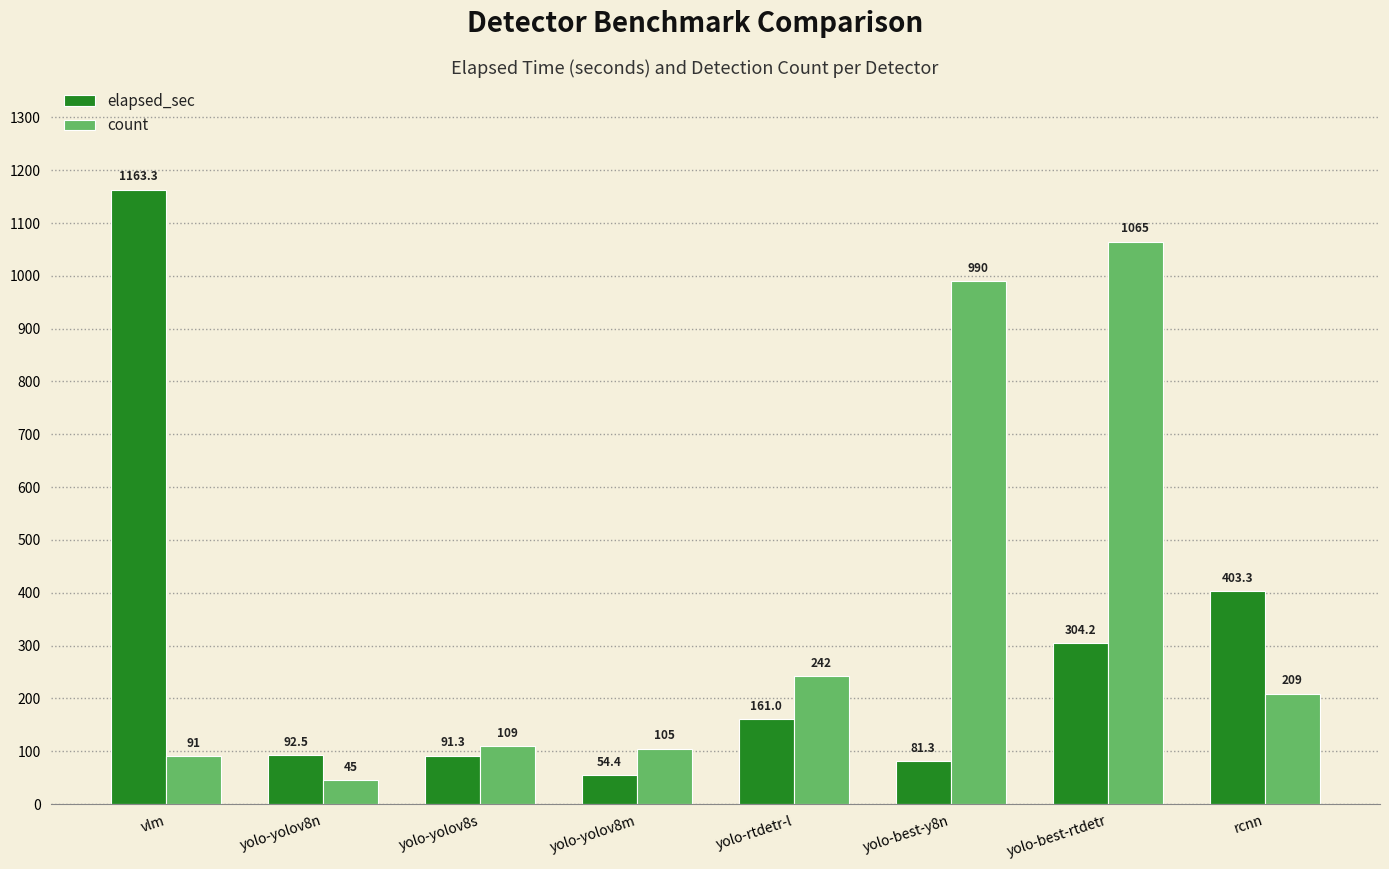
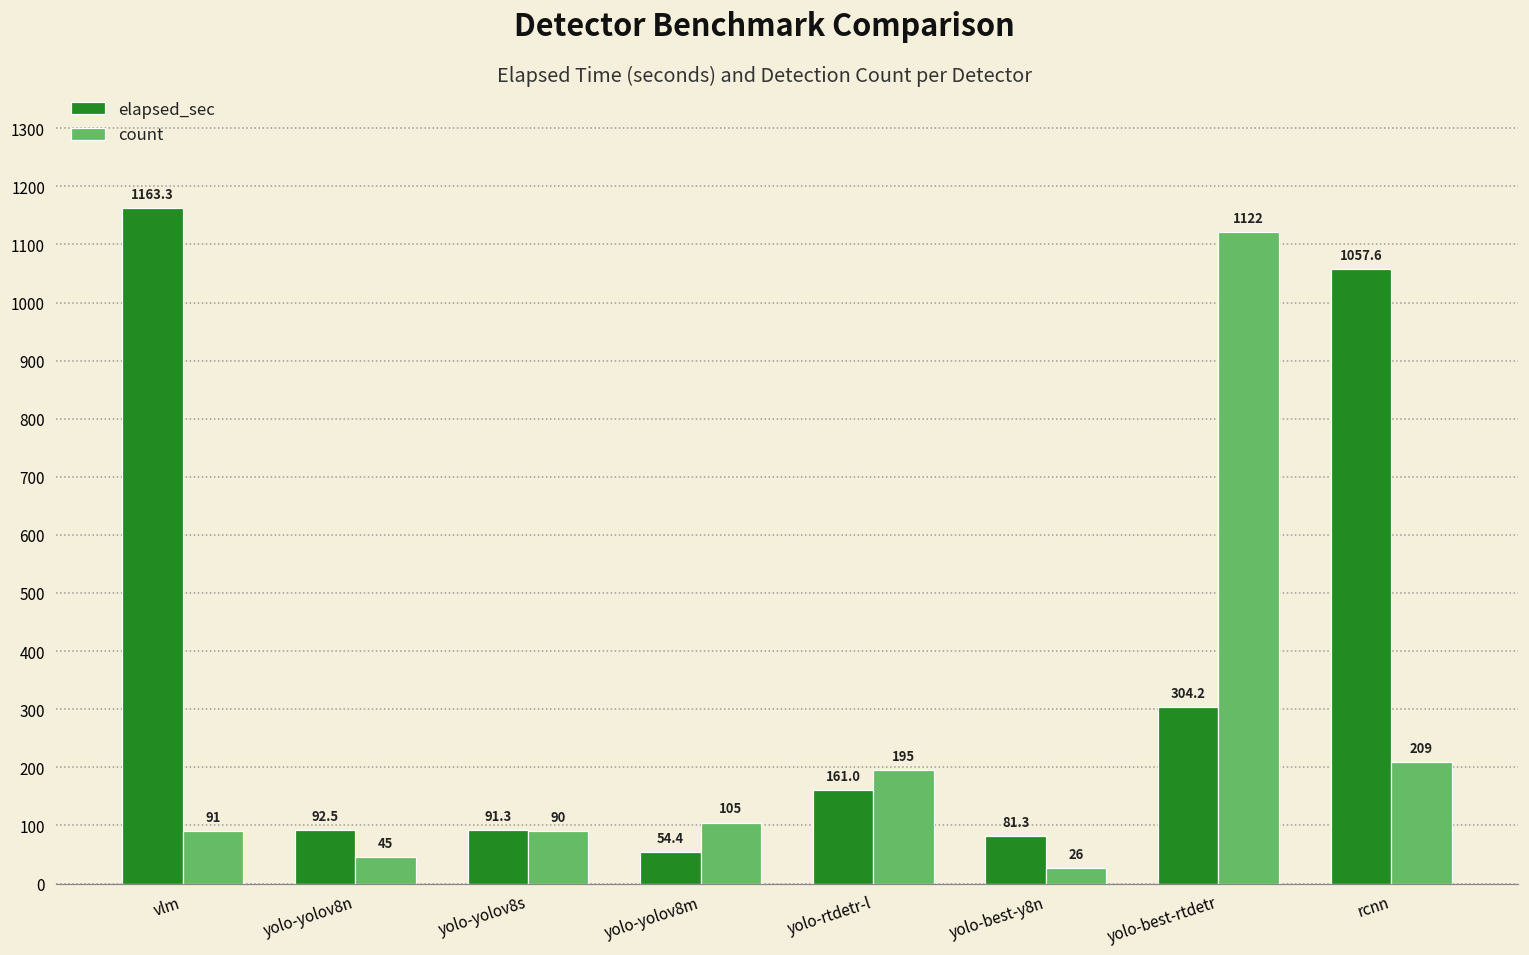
count, yolo-yolov8s: 109 -> 90
count, yolo-rtdetr-l: 242 -> 195
count, yolo-best-y8n: 990 -> 26
count, yolo-best-rtdetr: 1065 -> 1122
elapsed_sec, rcnn: 403.3 -> 1057.6
